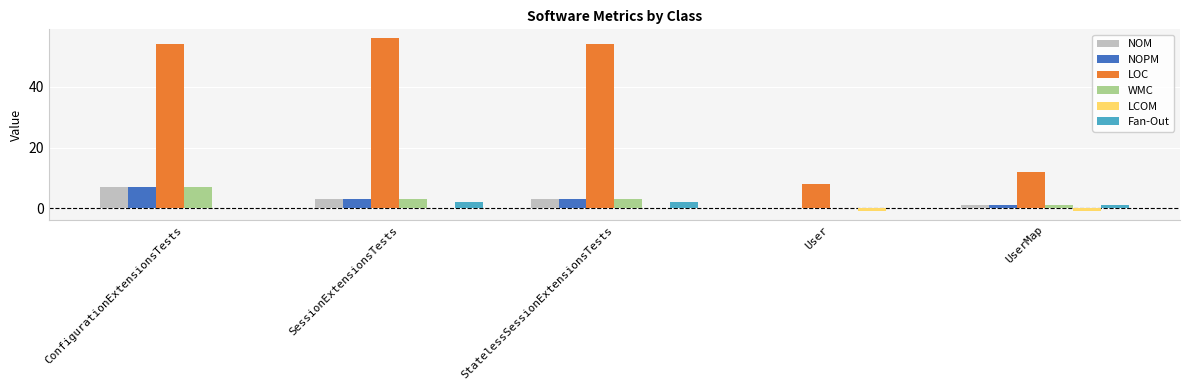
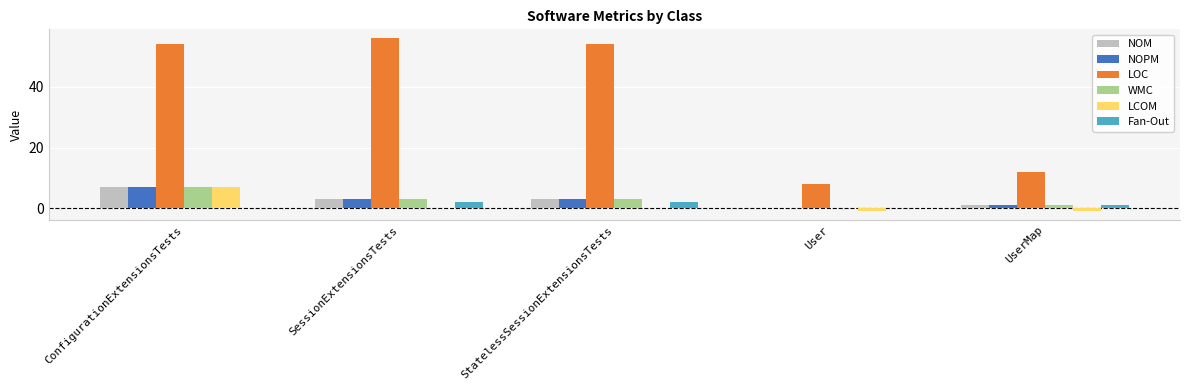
LCOM, ConfigurationExtensionsTests: 0 -> 7
